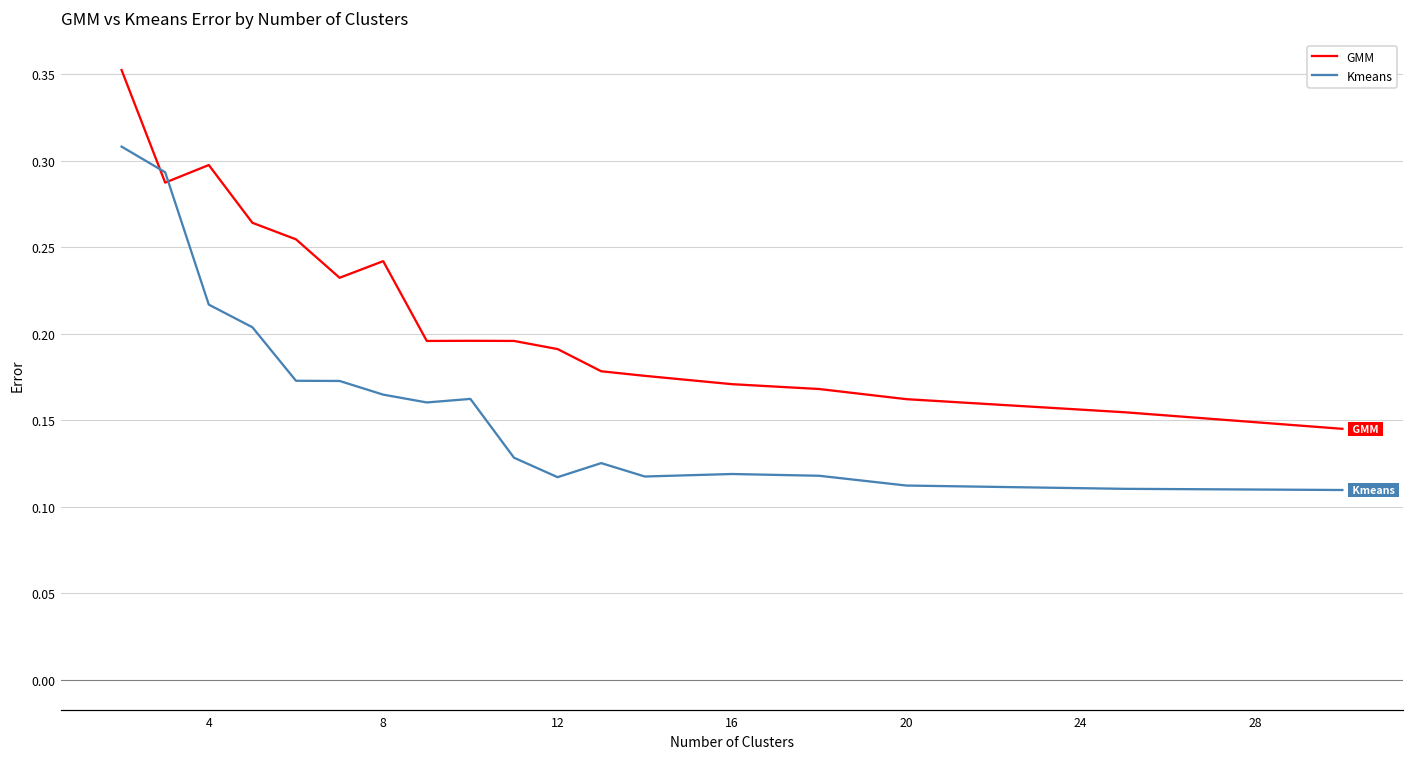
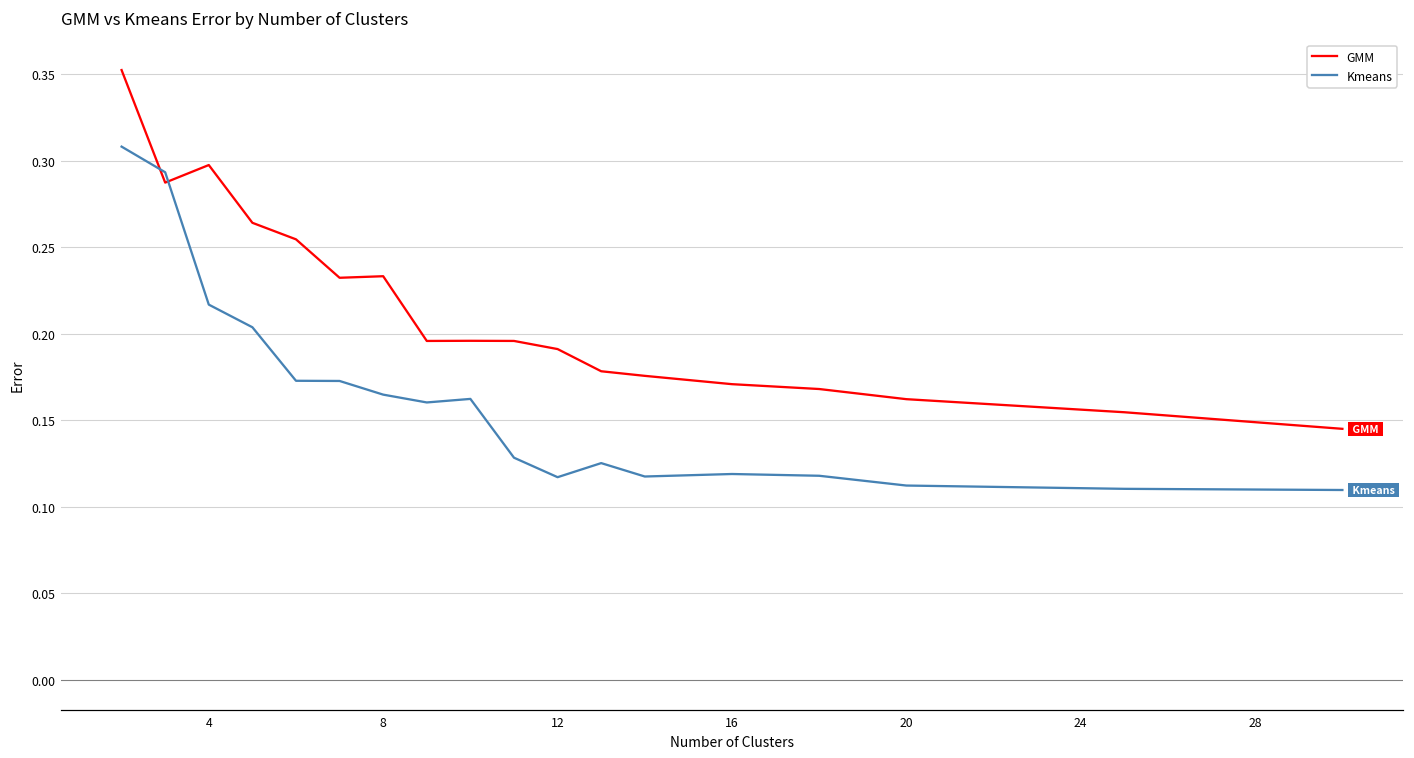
GMM, 8: 0.242 -> 0.233
